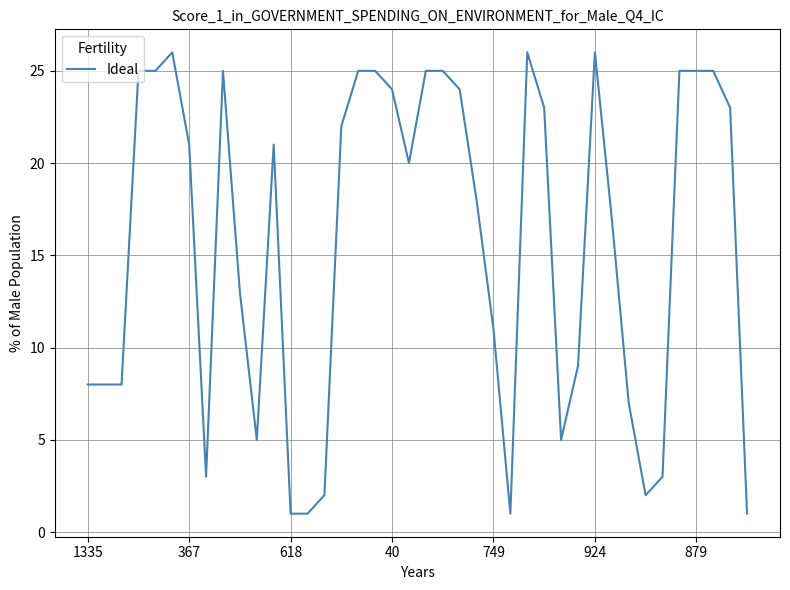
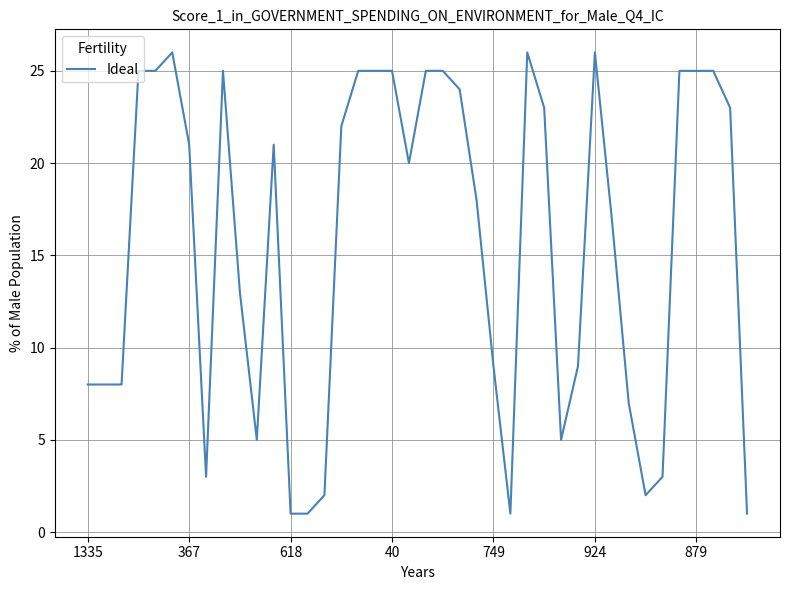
40: 24 -> 25
749: 11 -> 9
